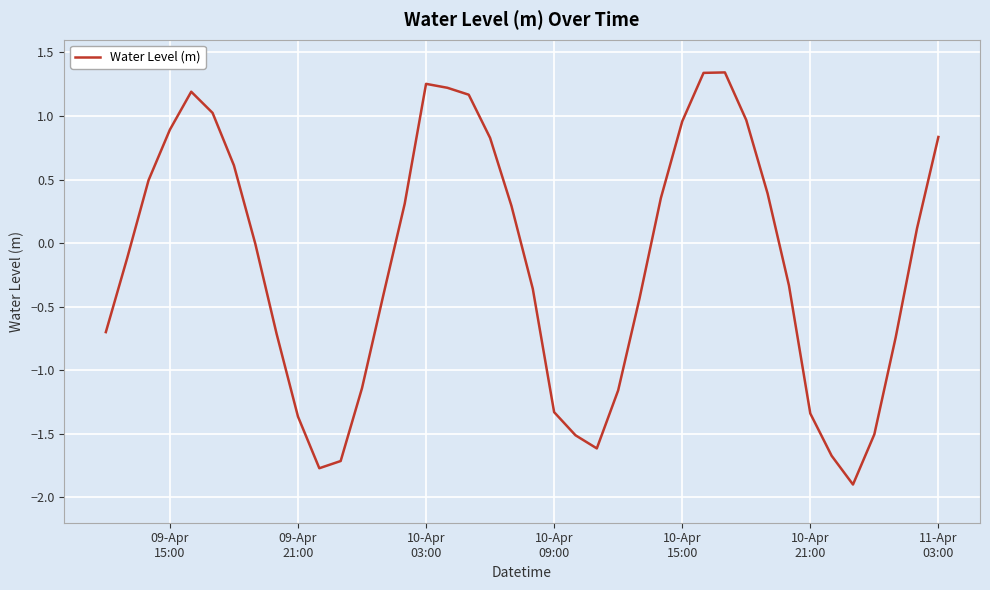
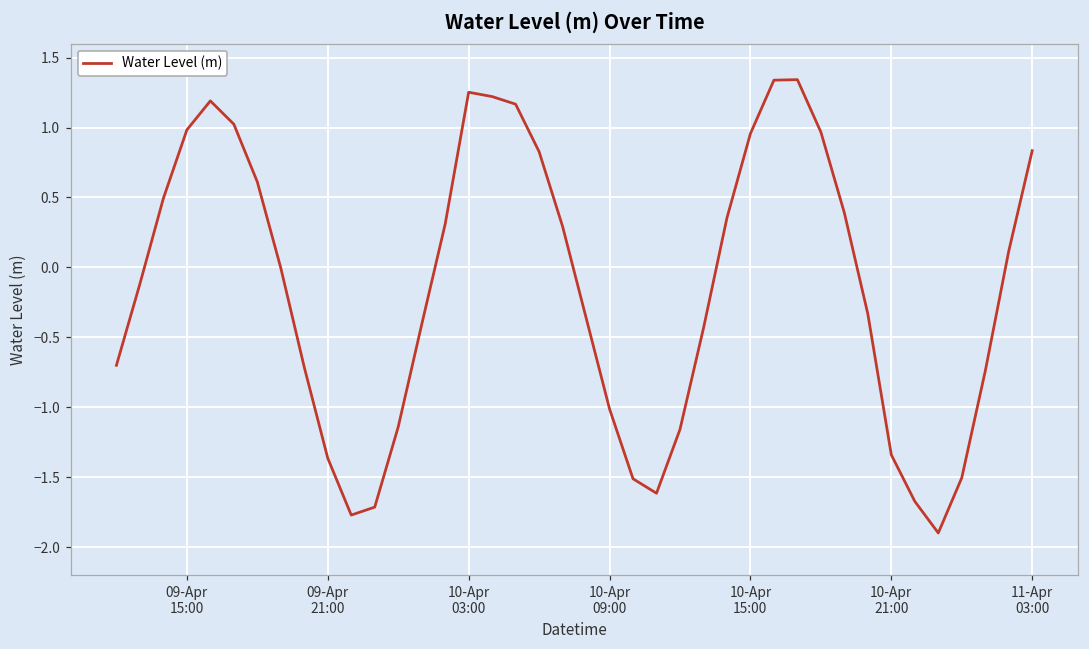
09-Apr 15:00: 0.89 -> 0.98
10-Apr 09:00: -1.33 -> -1.01
